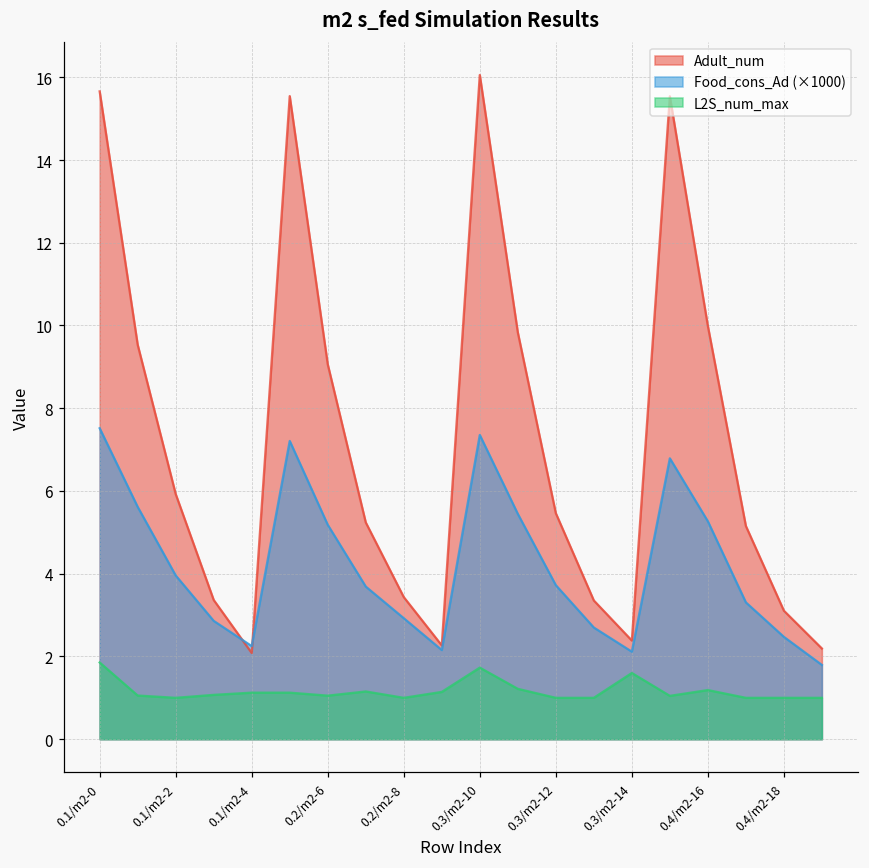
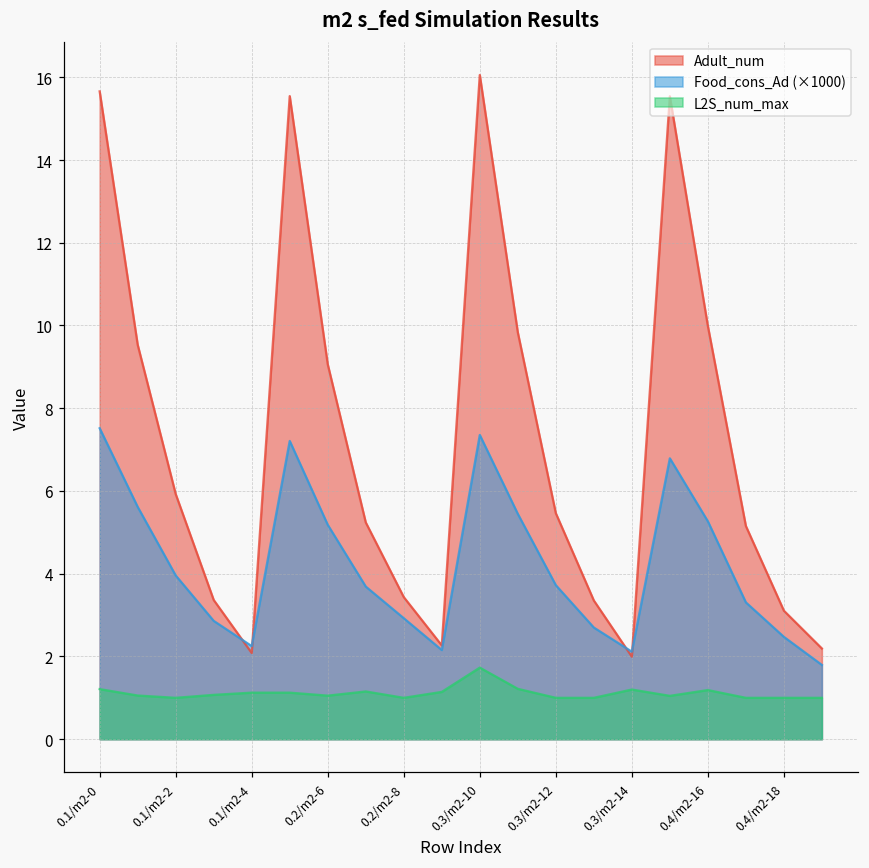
L2S_num_max, 0.1/m2-0: 1.9 -> 1.2
Adult_num, 0.3/m2-14: 2.4 -> 2.0
L2S_num_max, 0.3/m2-14: 1.6 -> 1.2
